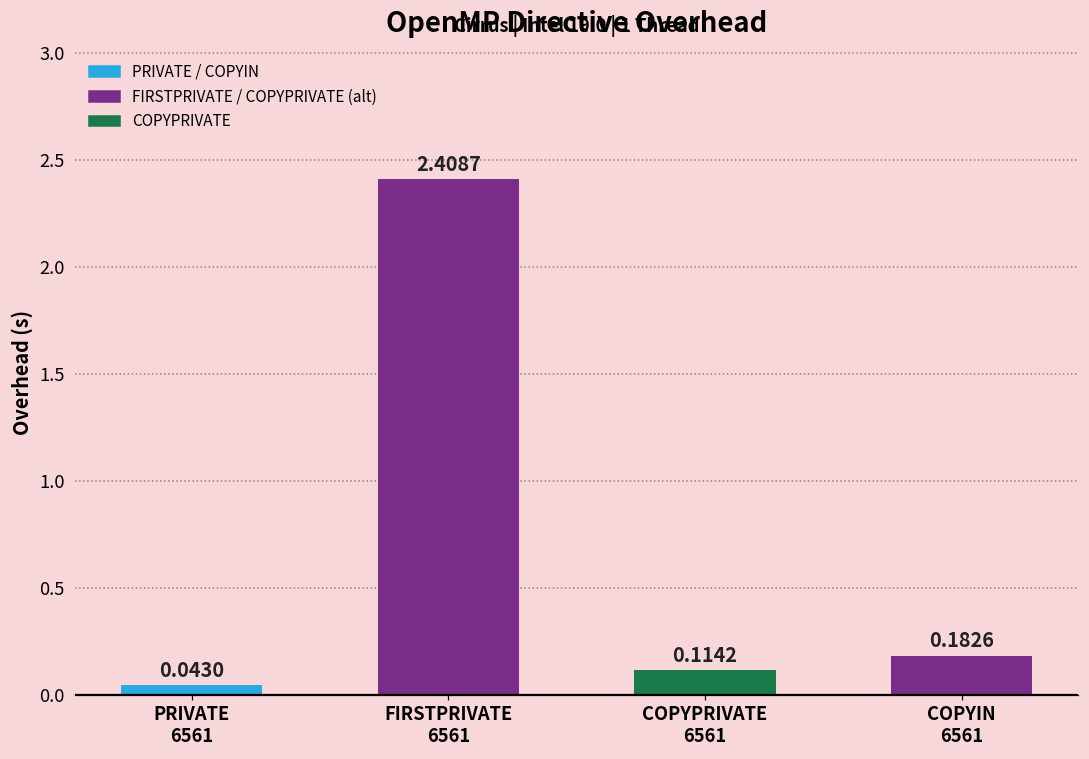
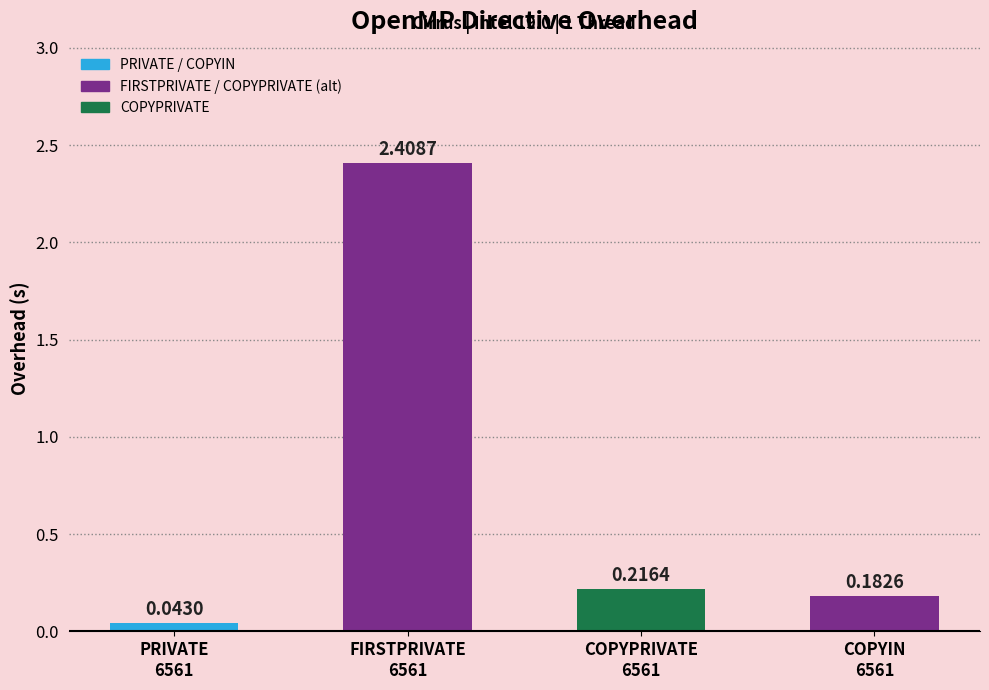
COPYPRIVATE 6561: 0.1142 -> 0.2164
